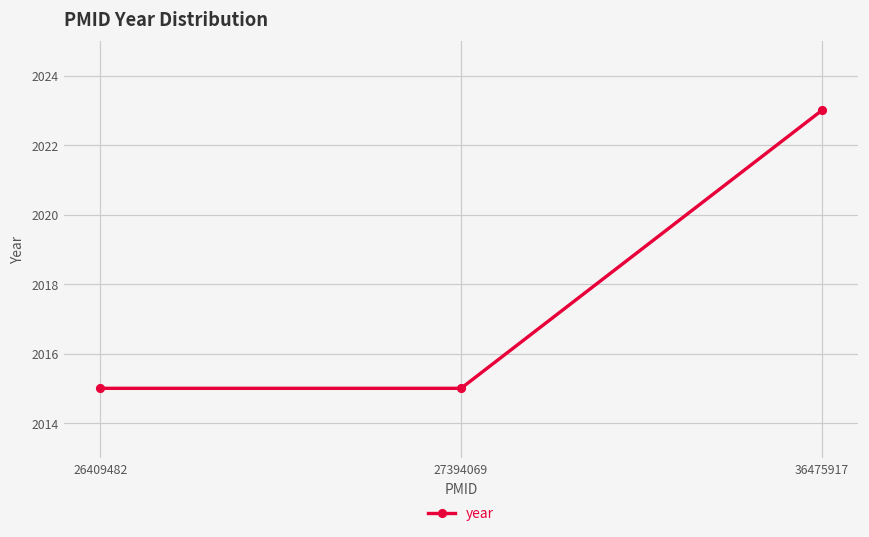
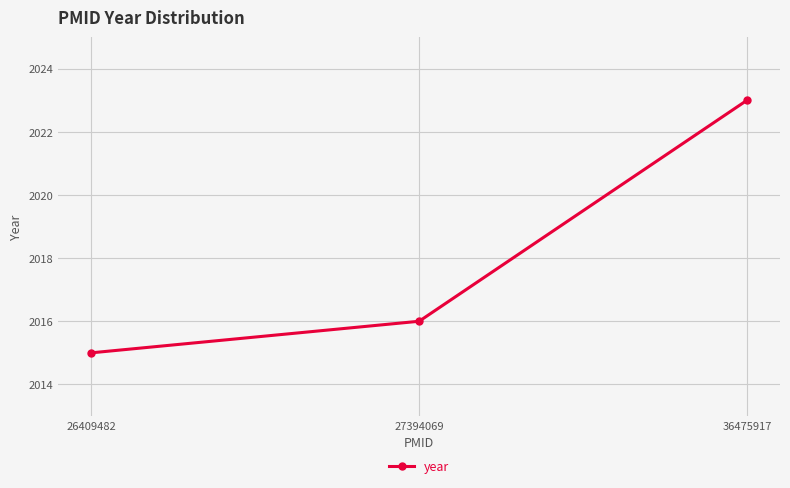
27394069: 2015 -> 2016
